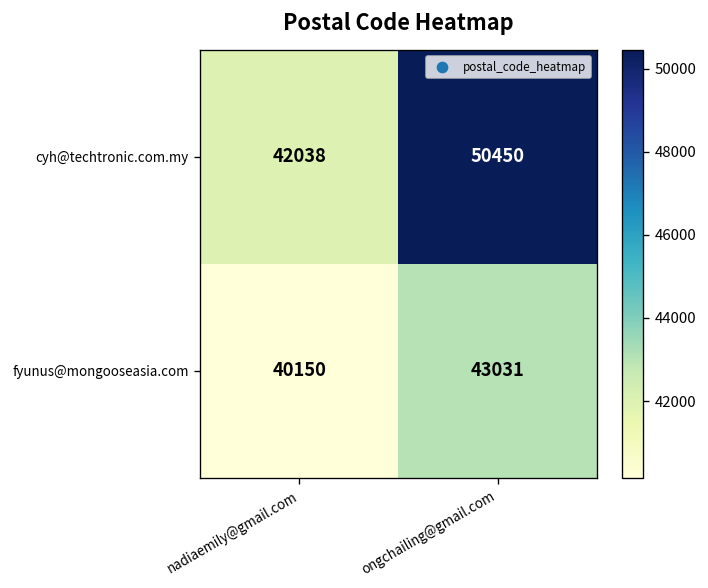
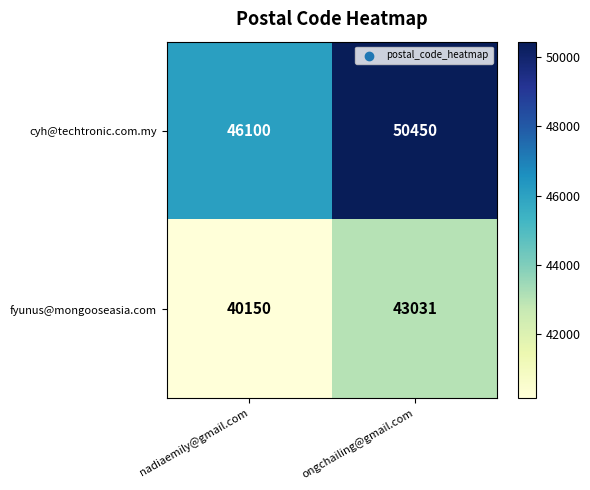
cyh@techtronic.com.my, nadiaemily@gmail.com: 42038 -> 46100
